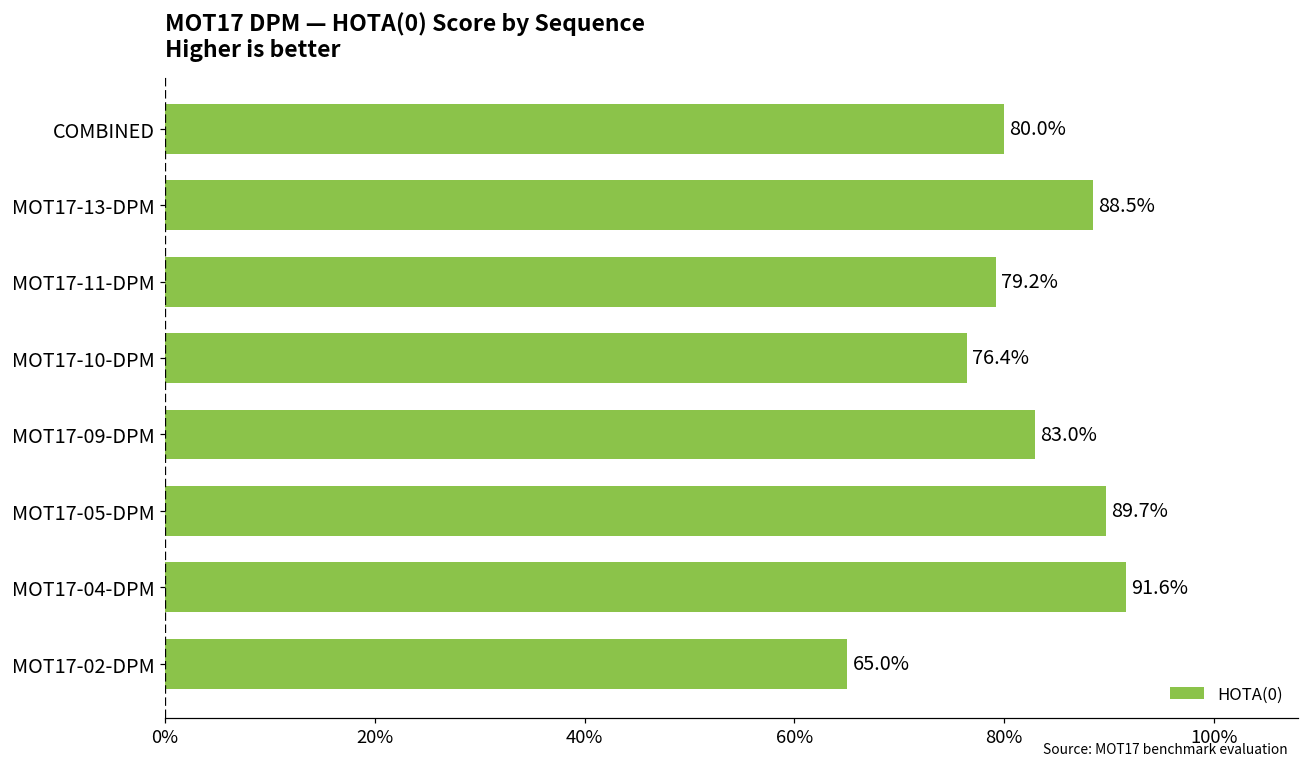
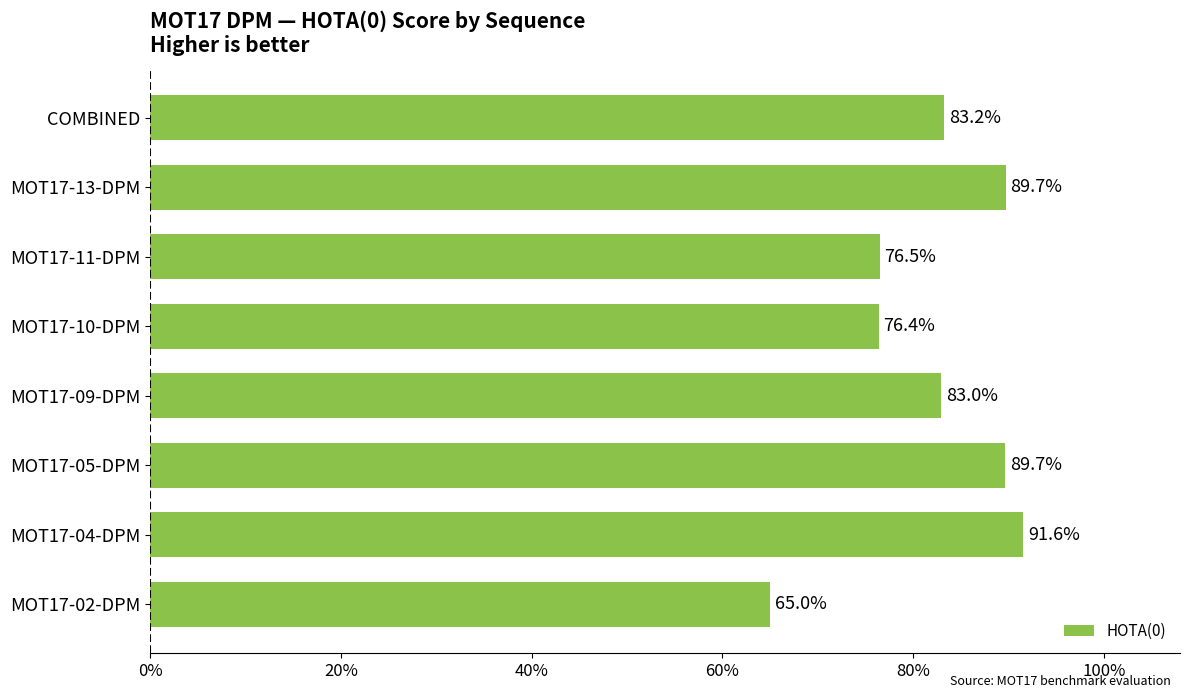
COMBINED: 80.0% -> 83.2%
MOT17-13-DPM: 88.5% -> 89.7%
MOT17-11-DPM: 79.2% -> 76.5%
